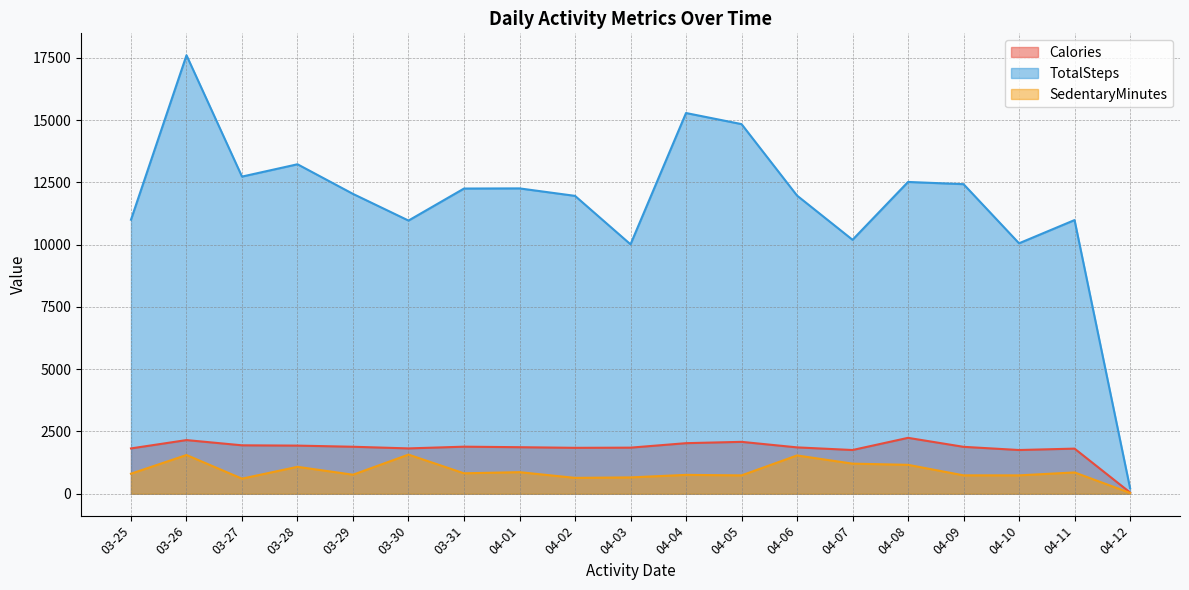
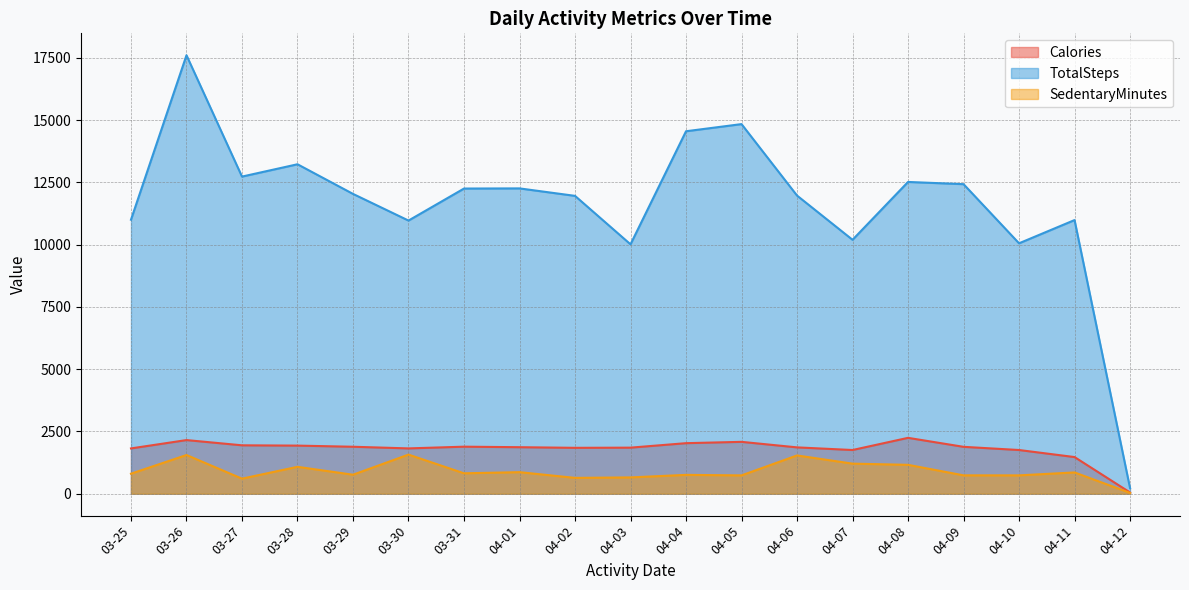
TotalSteps, 04-04: 15300 -> 14600
Calories, 04-11: 1800 -> 1500
